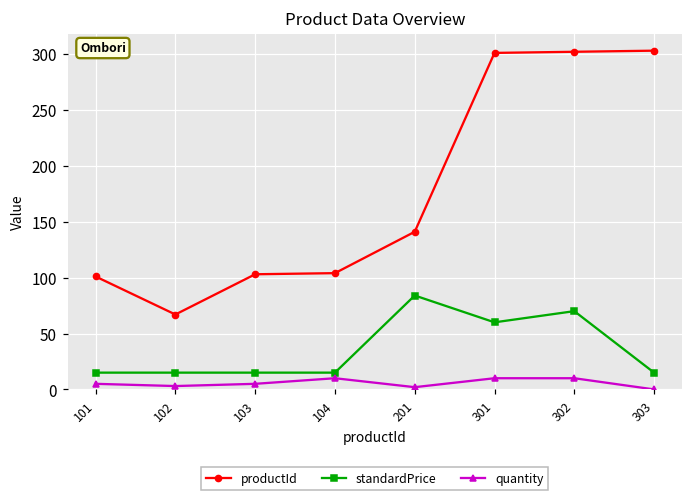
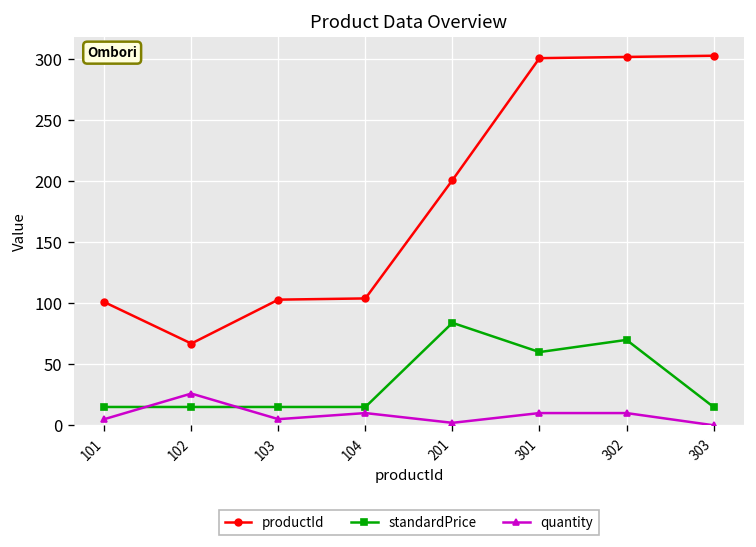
quantity, 102: 3 -> 26
productId, 201: 141 -> 201
